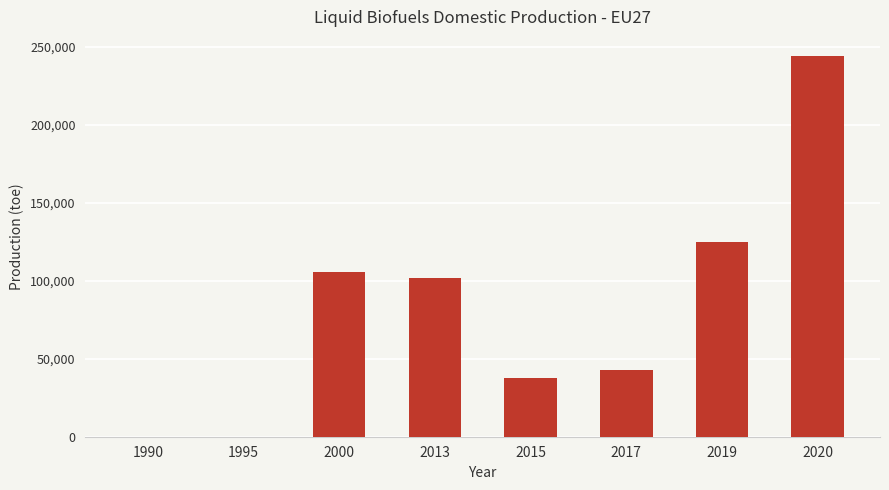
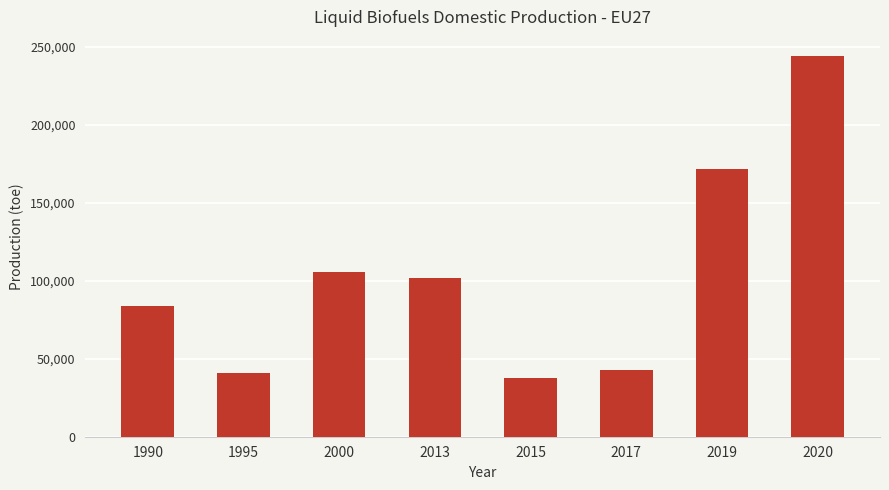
1990: 0 -> 84,000
1995: 0 -> 41,000
2019: 125,000 -> 172,000
